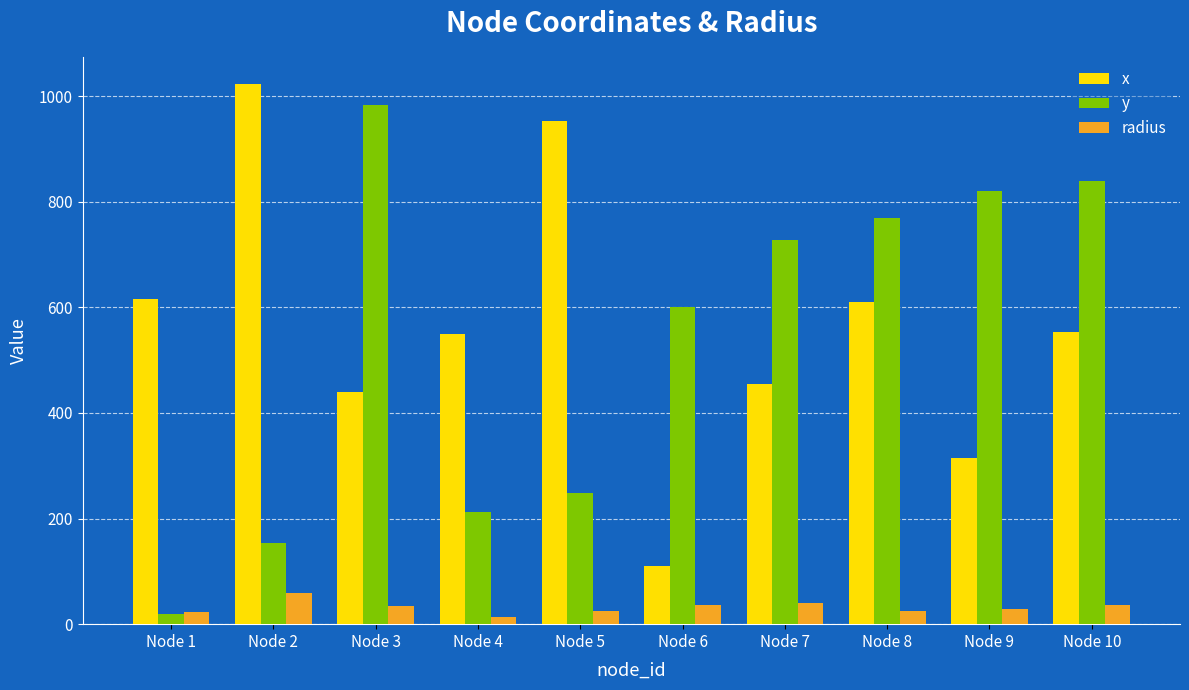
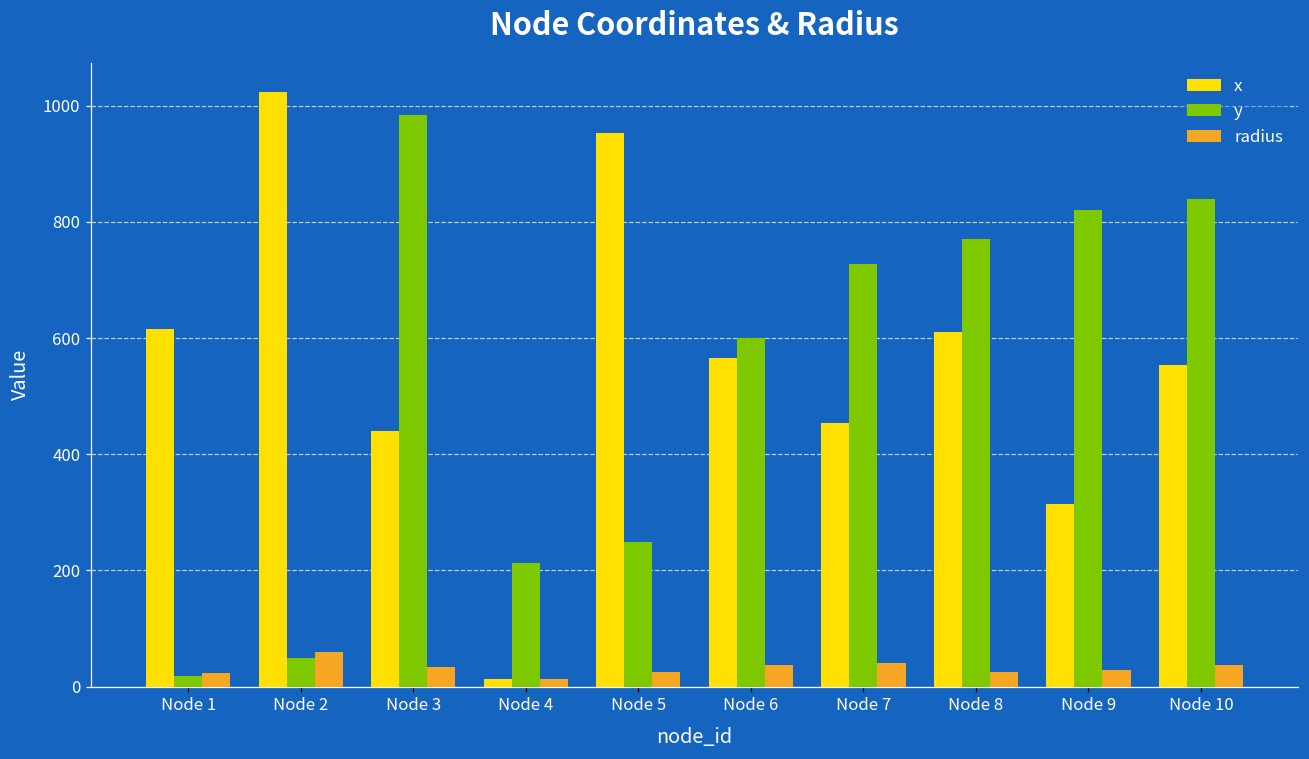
y, Node 2: 150 -> 50
x, Node 4: 550 -> 10
x, Node 6: 110 -> 570
